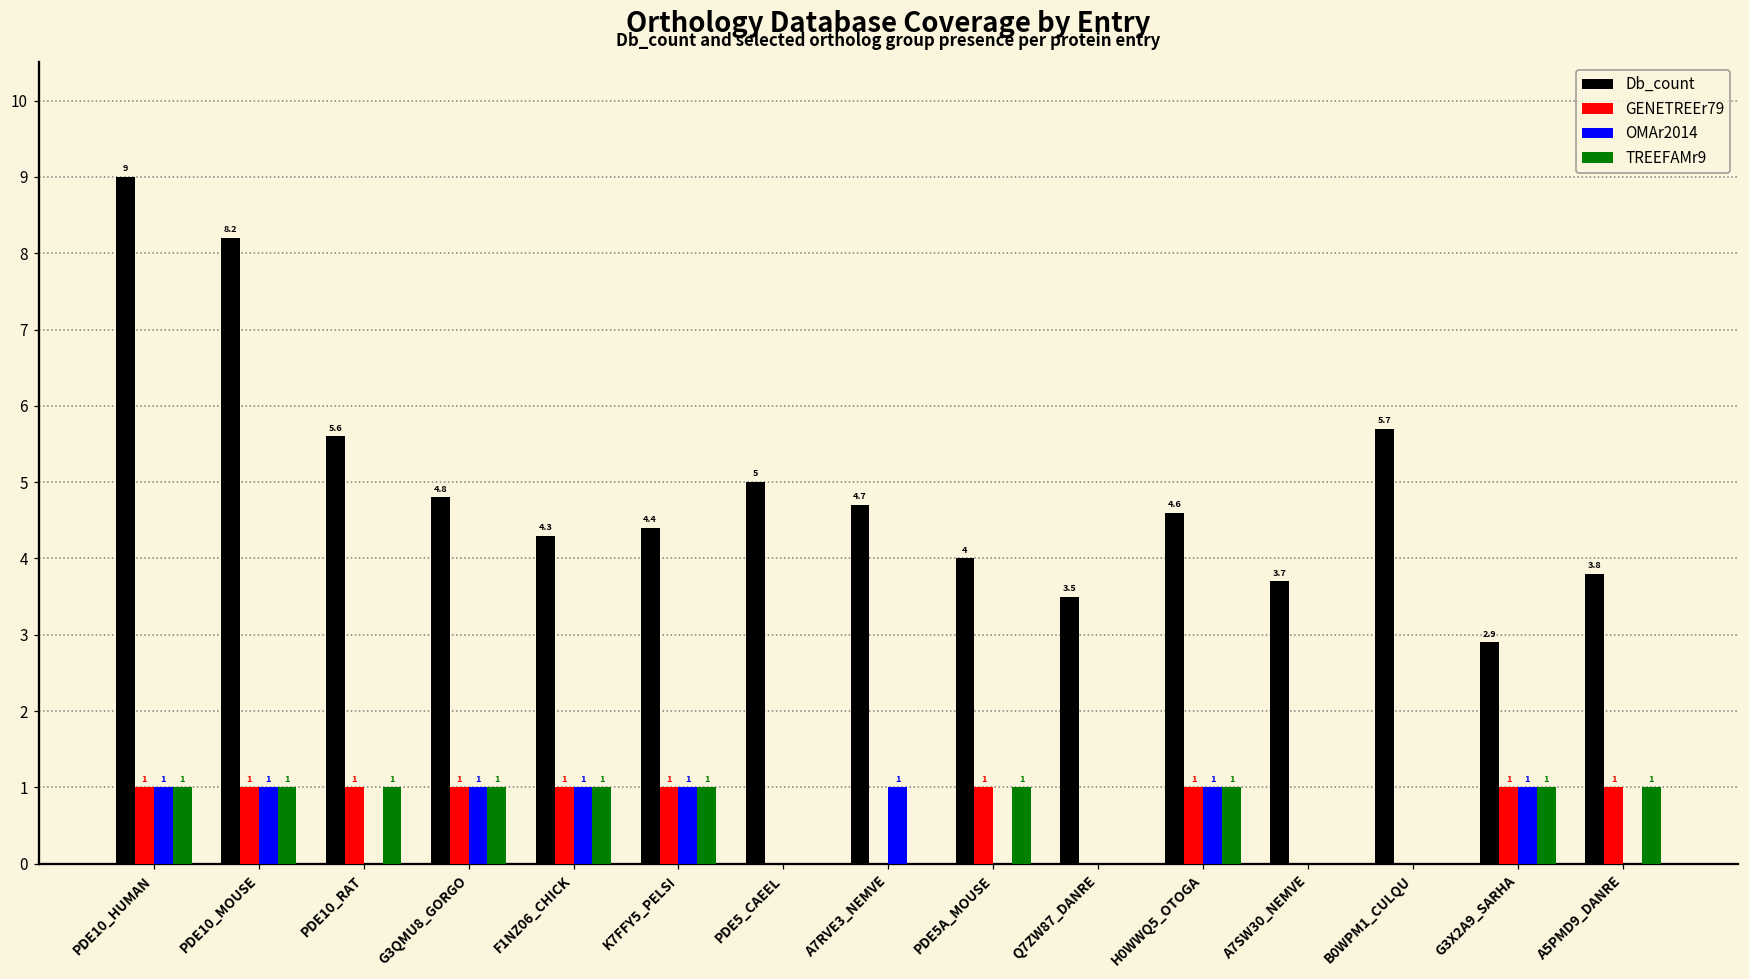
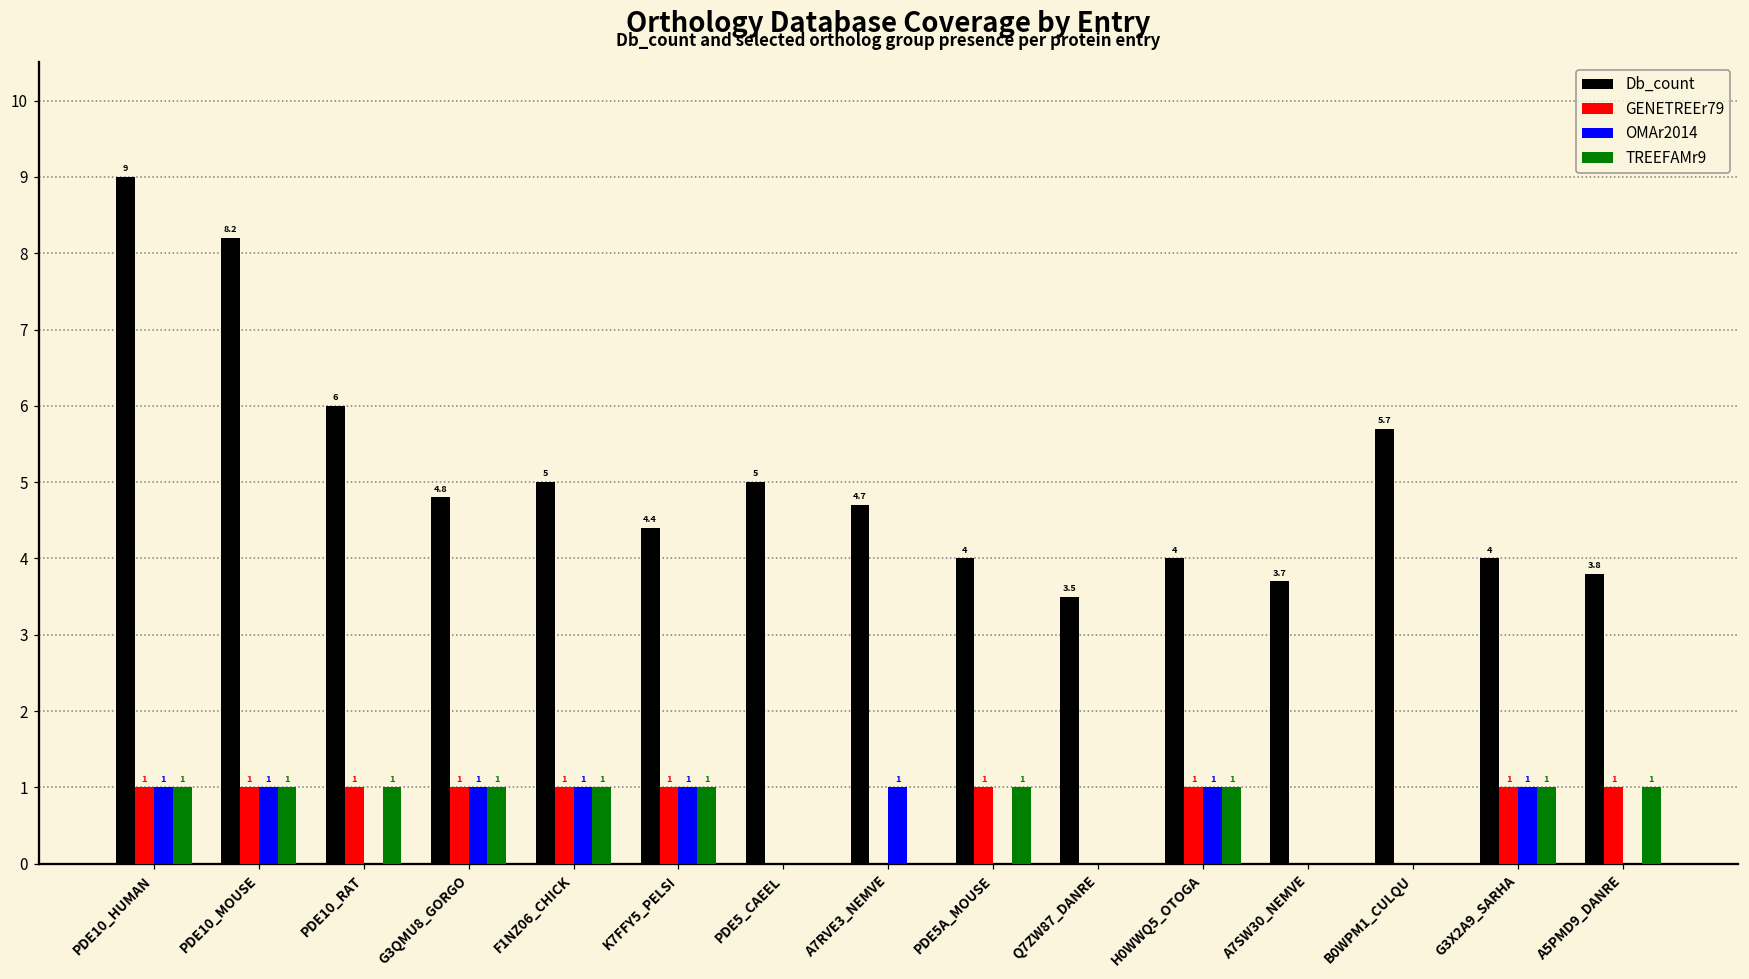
Db_count, PDE10_RAT: 5.6 -> 6
Db_count, F1NZ06_CHICK: 4.3 -> 5
Db_count, H0WWQ5_OTOGA: 4.6 -> 4
Db_count, G3X2A9_SARHA: 2.9 -> 4
